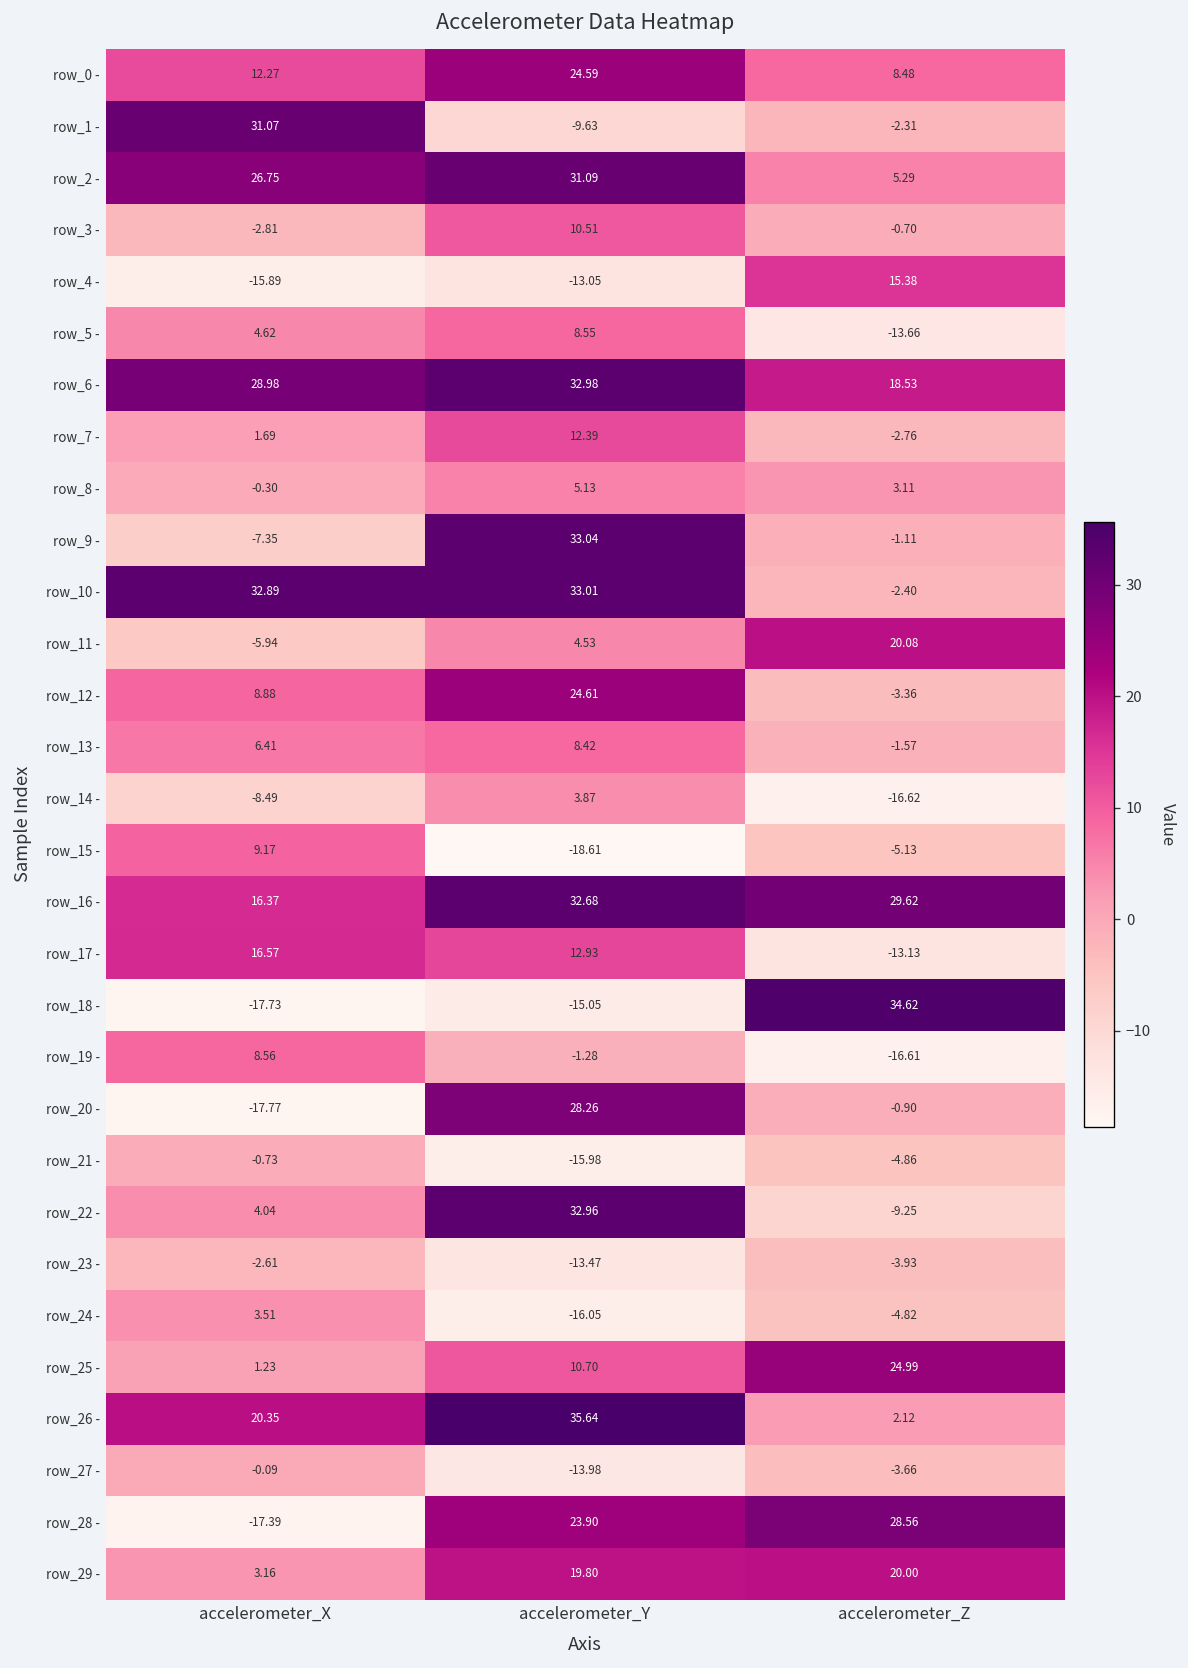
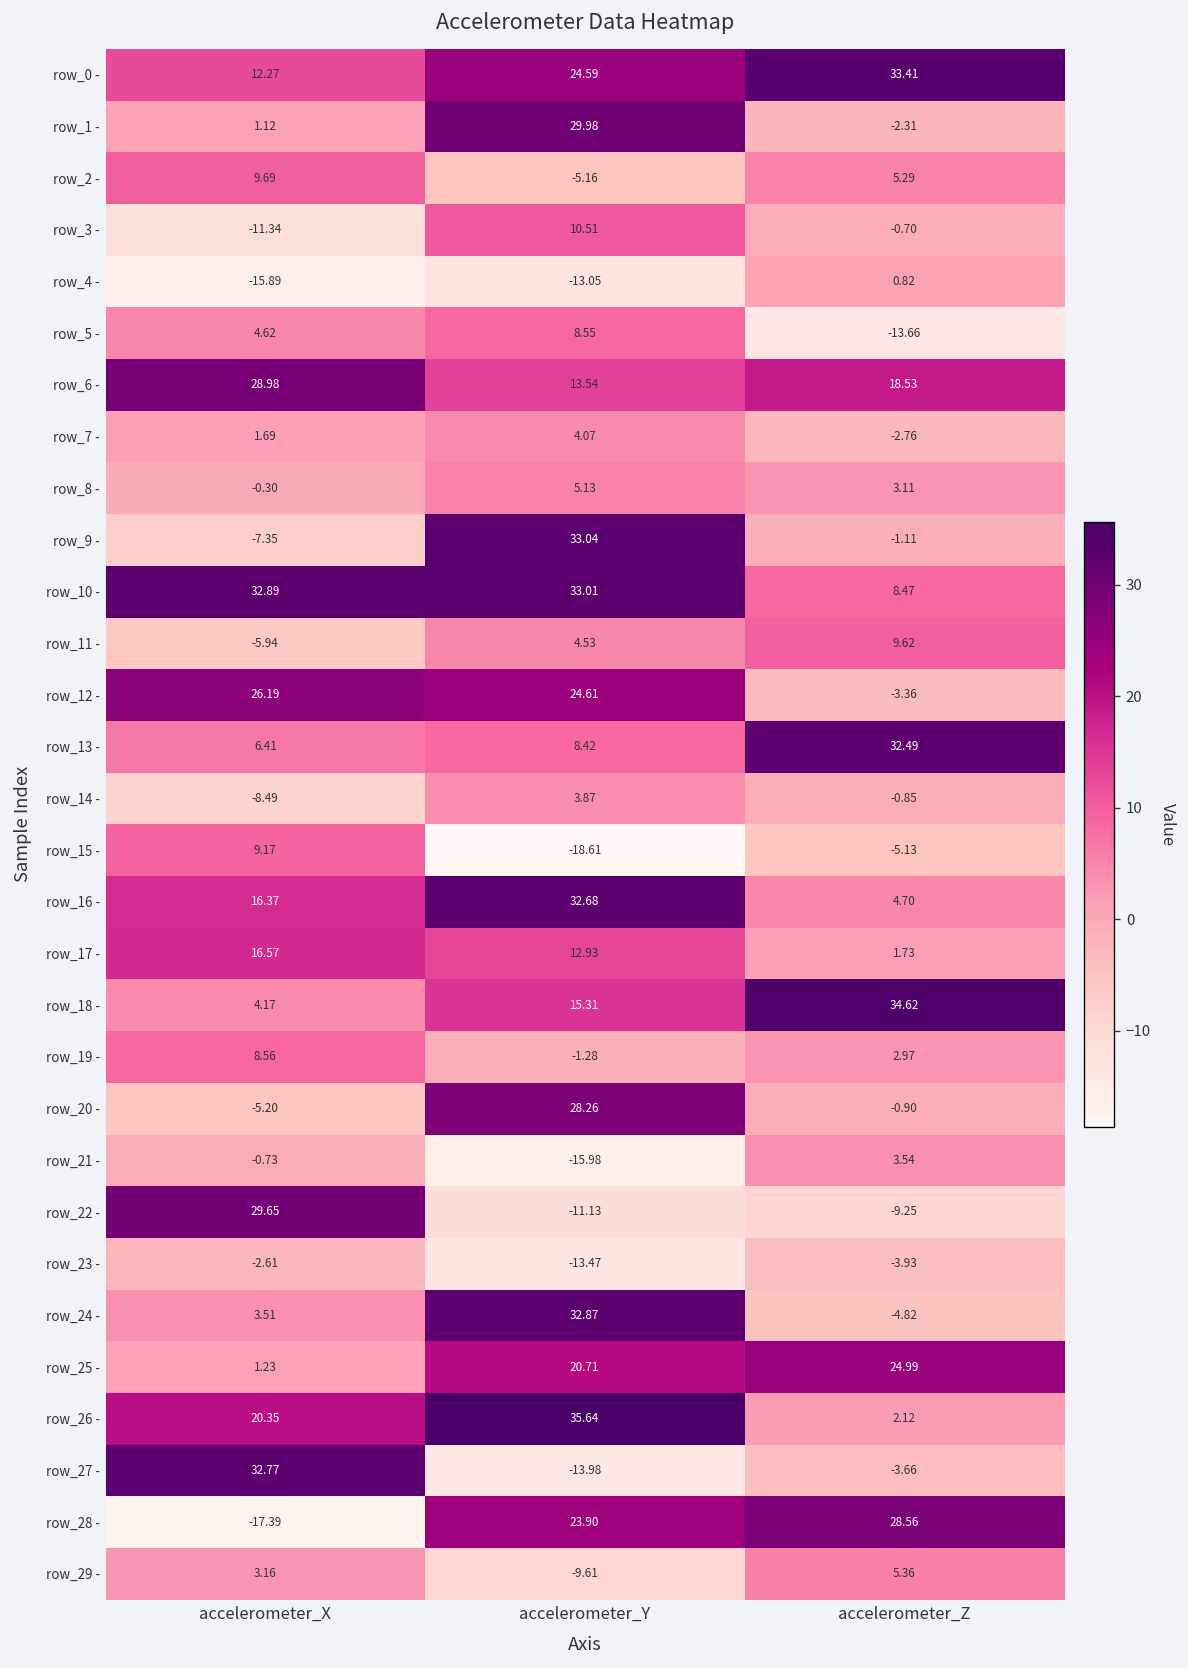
row_0 -, accelerometer_Z: 8.48 -> 33.41
row_1 -, accelerometer_X: 31.07 -> 1.12
row_1 -, accelerometer_Y: -9.63 -> 29.98
row_2 -, accelerometer_X: 26.75 -> 9.69
row_2 -, accelerometer_Y: 31.09 -> -5.16
row_3 -, accelerometer_X: -2.81 -> -11.34
row_4 -, accelerometer_Z: 15.38 -> 0.82
row_6 -, accelerometer_Y: 32.98 -> 13.54
row_7 -, accelerometer_Y: 12.39 -> 4.07
row_10 -, accelerometer_Z: -2.40 -> 8.47
row_11 -, accelerometer_Z: 20.08 -> 9.62
row_12 -, accelerometer_X: 8.88 -> 26.19
row_13 -, accelerometer_Z: -1.57 -> 32.49
row_14 -, accelerometer_Z: -16.62 -> -0.85
row_16 -, accelerometer_Z: 29.62 -> 4.70
row_17 -, accelerometer_Z: -13.13 -> 1.73
row_18 -, accelerometer_X: -17.73 -> 4.17
row_18 -, accelerometer_Y: -15.05 -> 15.31
row_19 -, accelerometer_Z: -16.61 -> 2.97
row_20 -, accelerometer_X: -17.77 -> -5.20
row_21 -, accelerometer_Z: -4.86 -> 3.54
row_22 -, accelerometer_X: 4.04 -> 29.65
row_22 -, accelerometer_Y: 32.96 -> -11.13
row_24 -, accelerometer_Y: -16.05 -> 32.87
row_25 -, accelerometer_Y: 10.70 -> 20.71
row_27 -, accelerometer_X: -0.09 -> 32.77
row_29 -, accelerometer_Y: 19.80 -> -9.61
row_29 -, accelerometer_Z: 20.00 -> 5.36
